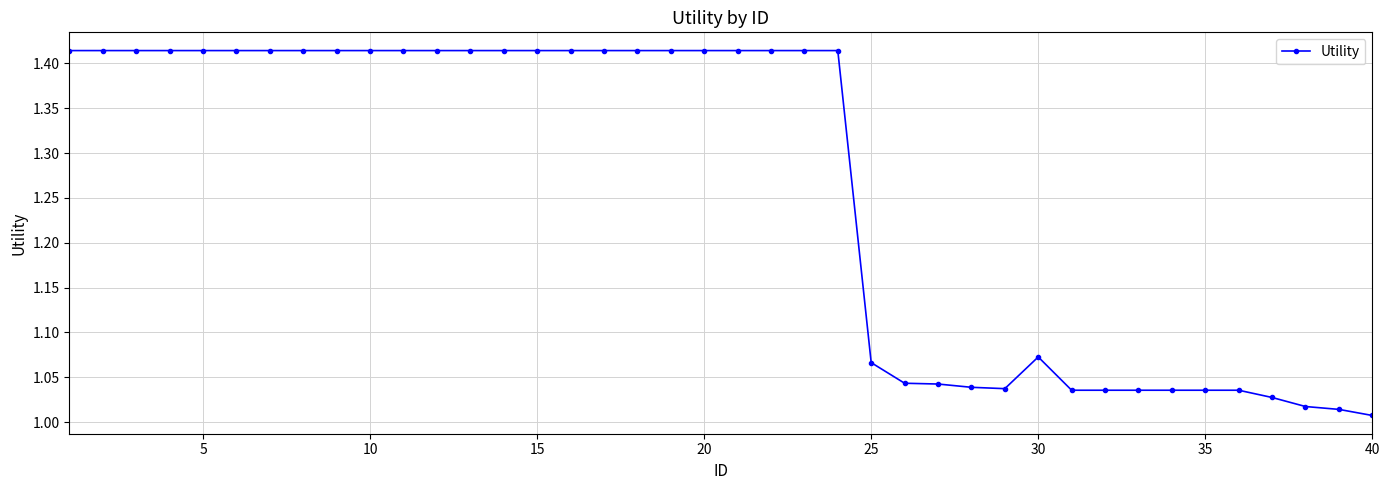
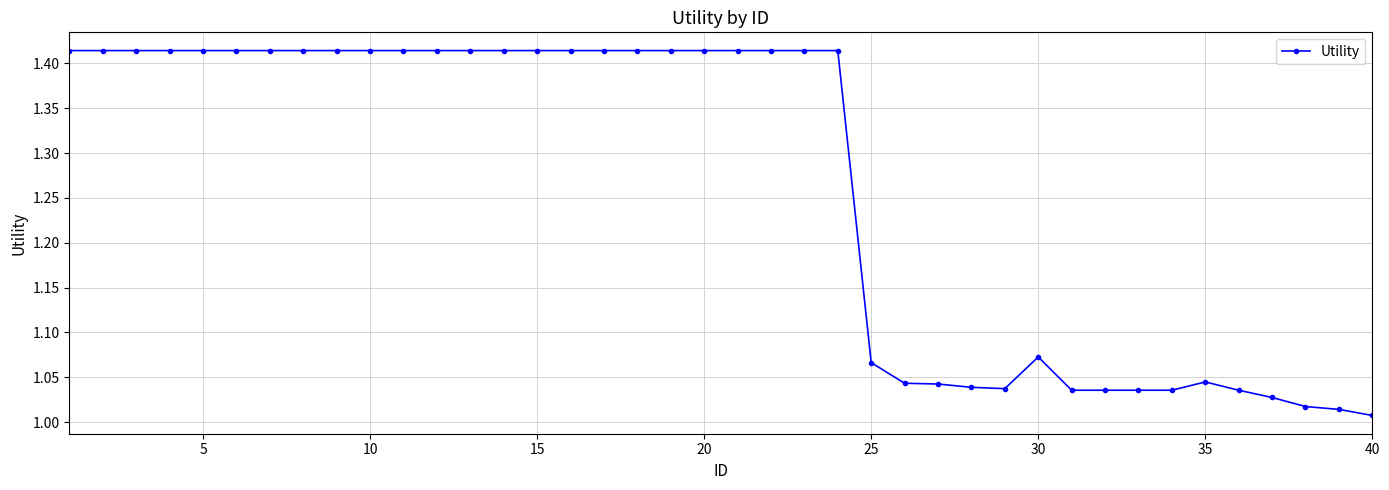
35: 1.036 -> 1.045
